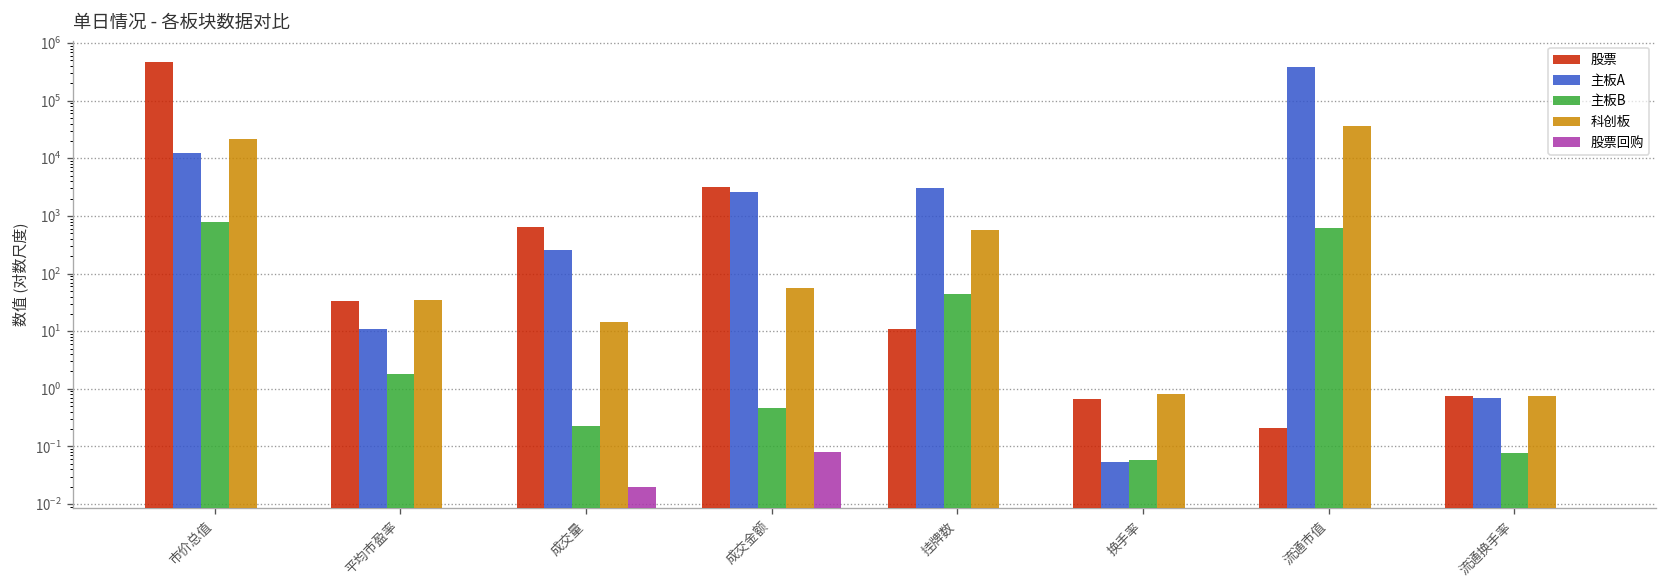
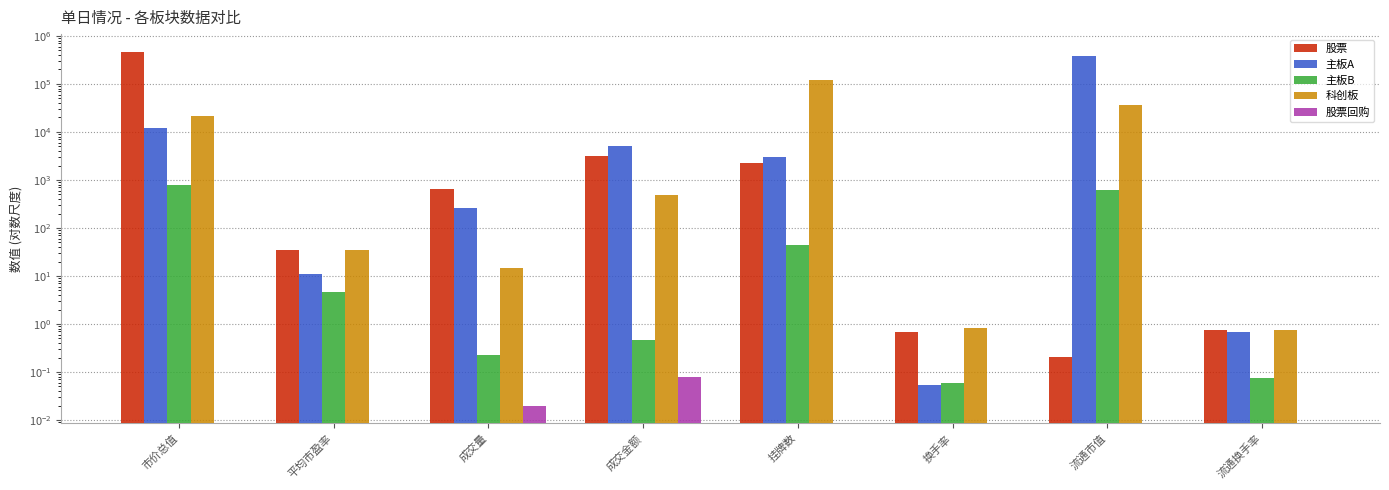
主板B, 平均市盈率: 1.8 -> 5
主板A, 成交金额: 3000 -> 5000
科创板, 成交金额: 60 -> 500
股票, 挂牌数: 11 -> 2000
科创板, 挂牌数: 600 -> 120000
